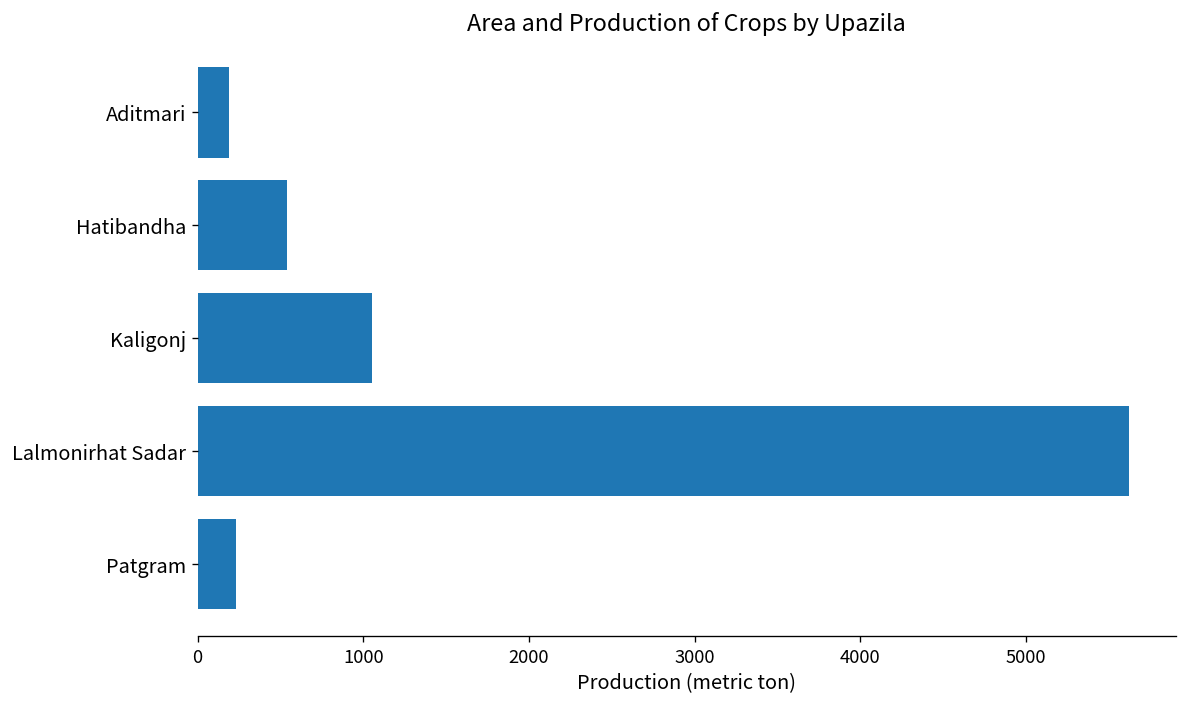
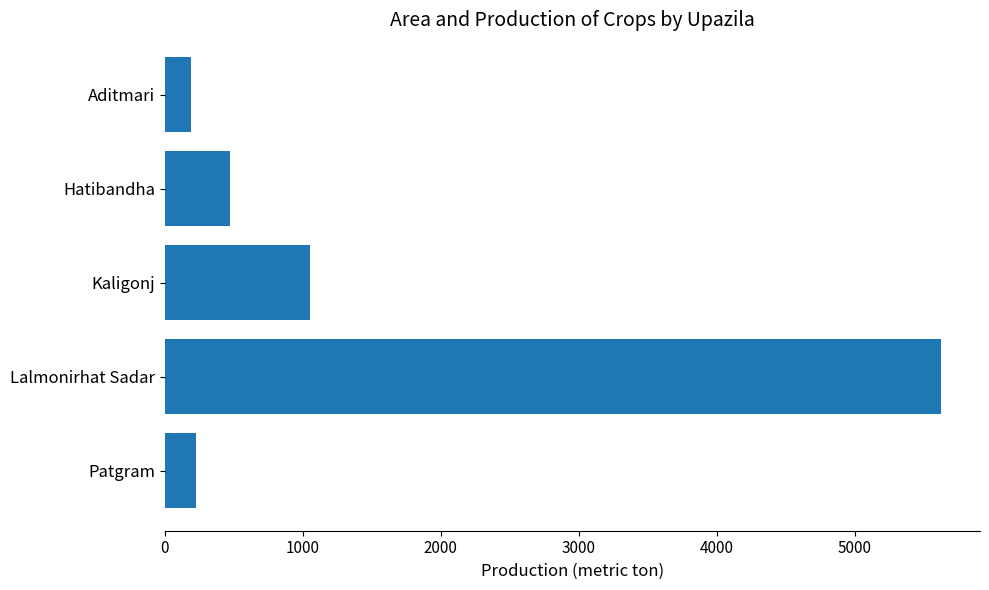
Hatibandha: 540 -> 470
